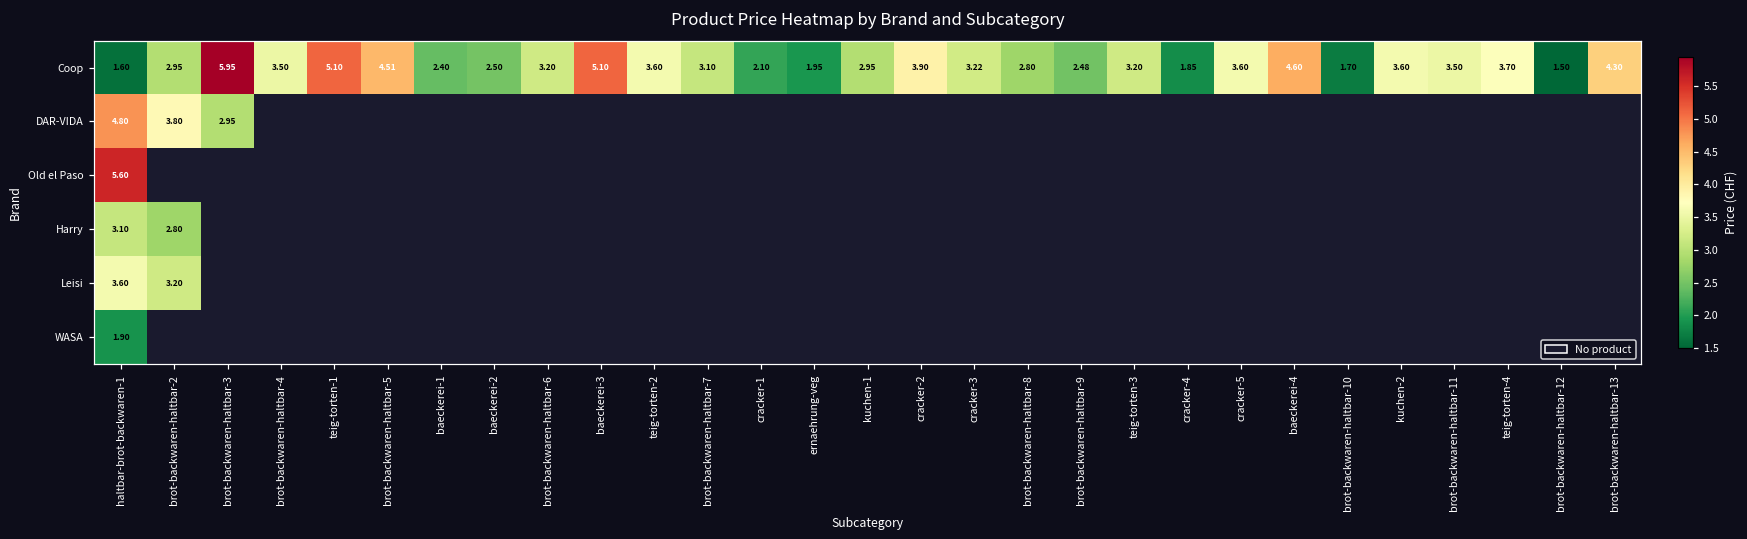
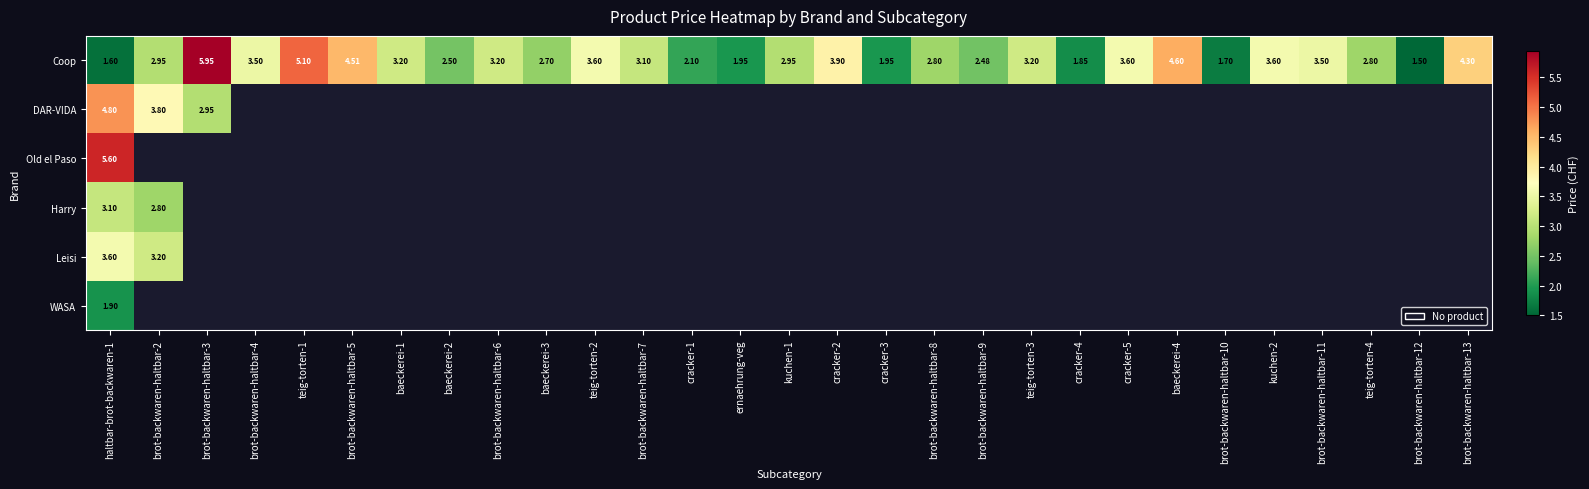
Coop, baeckerei-1: 2.40 -> 3.20
Coop, baeckerei-3: 5.10 -> 2.70
Coop, cracker-3: 3.22 -> 1.95
Coop, teig-torten-4: 3.70 -> 2.80
